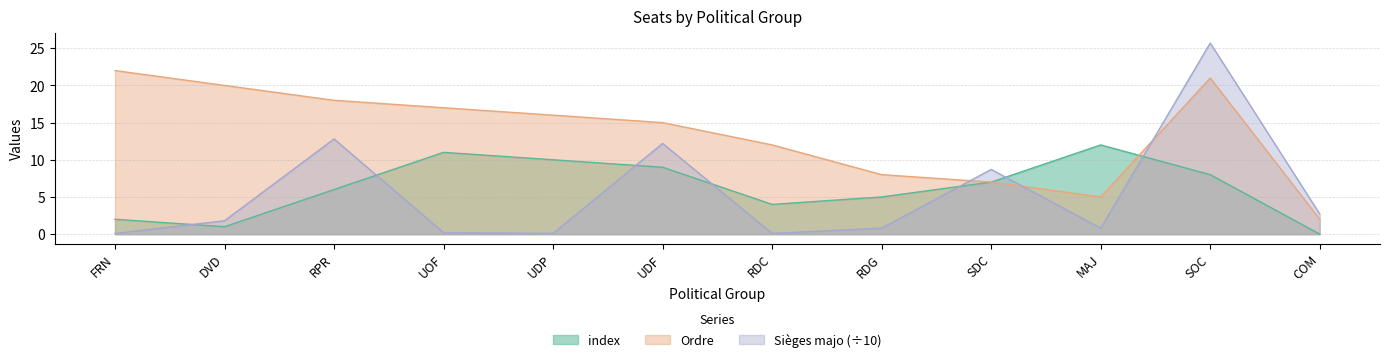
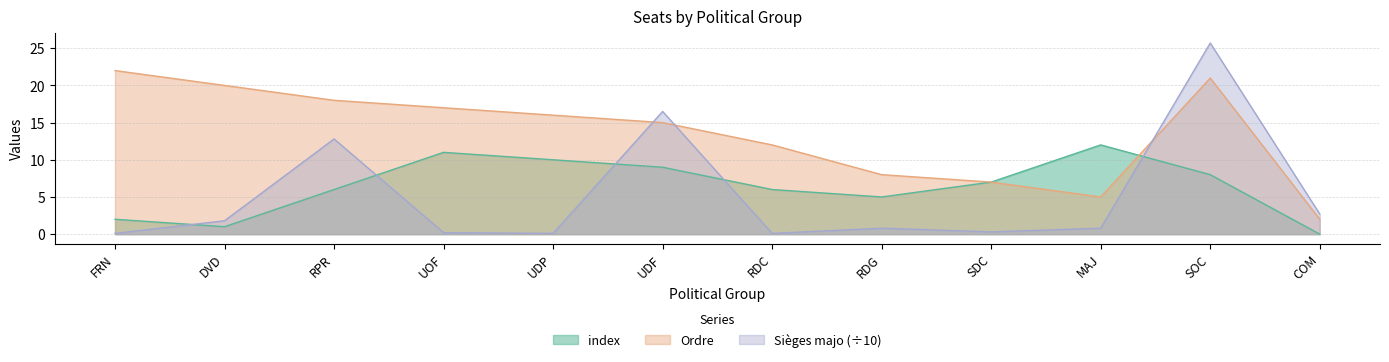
Sièges majo (÷10), UDF: 12 -> 17
index, RDC: 4 -> 6
Sièges majo (÷10), SDC: 9 -> 0
